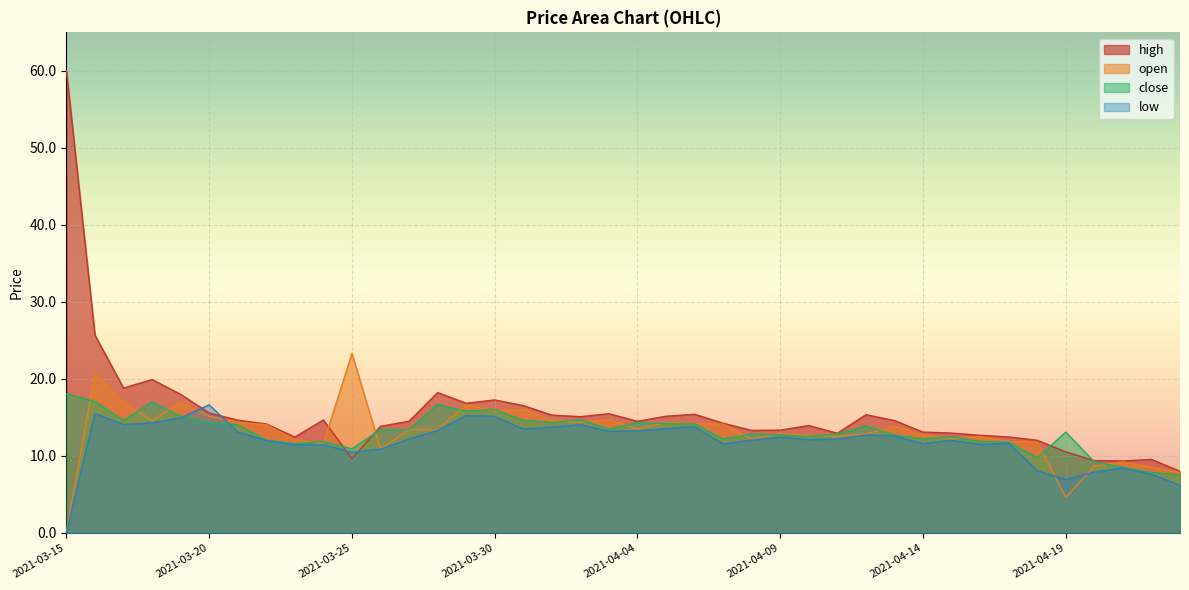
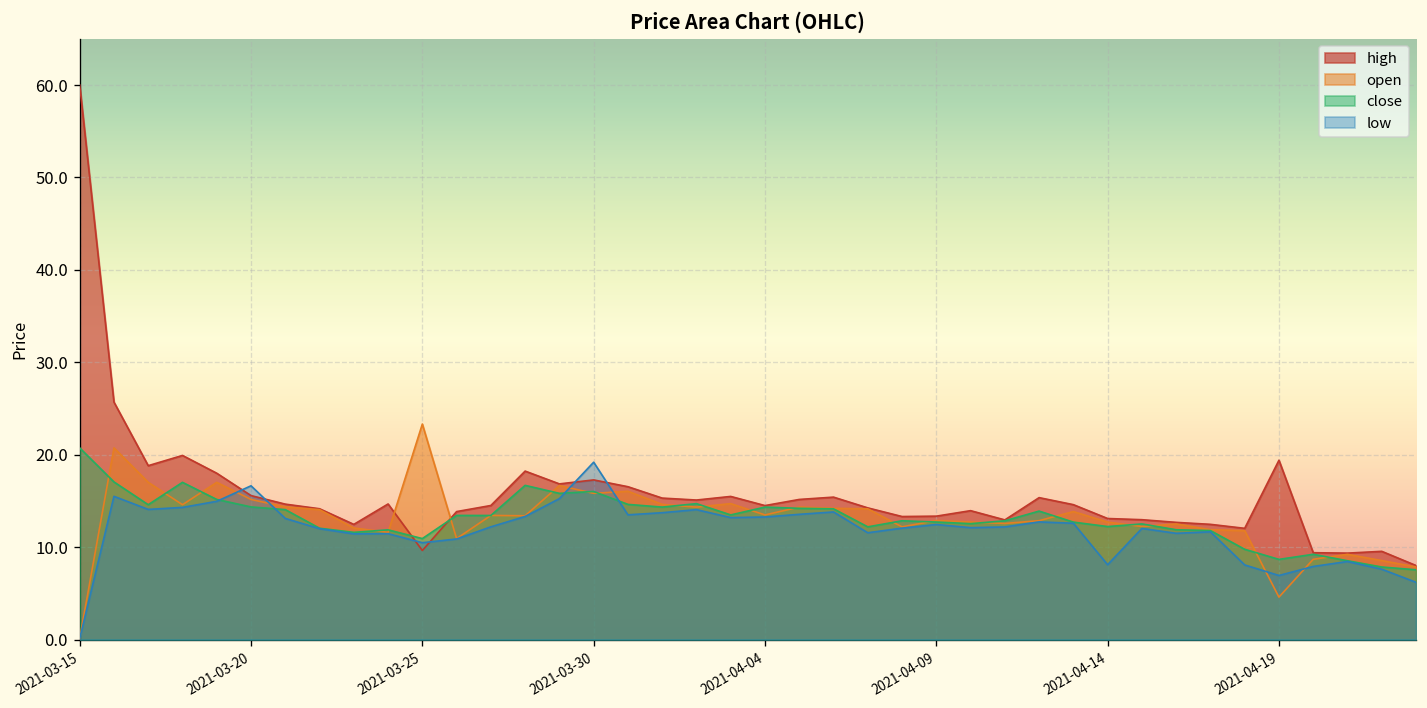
close, 2021-03-15: 18 -> 21
low, 2021-03-30: 15 -> 19
low, 2021-04-14: 12 -> 8
high, 2021-04-19: 11 -> 19
close, 2021-04-19: 13 -> 9
